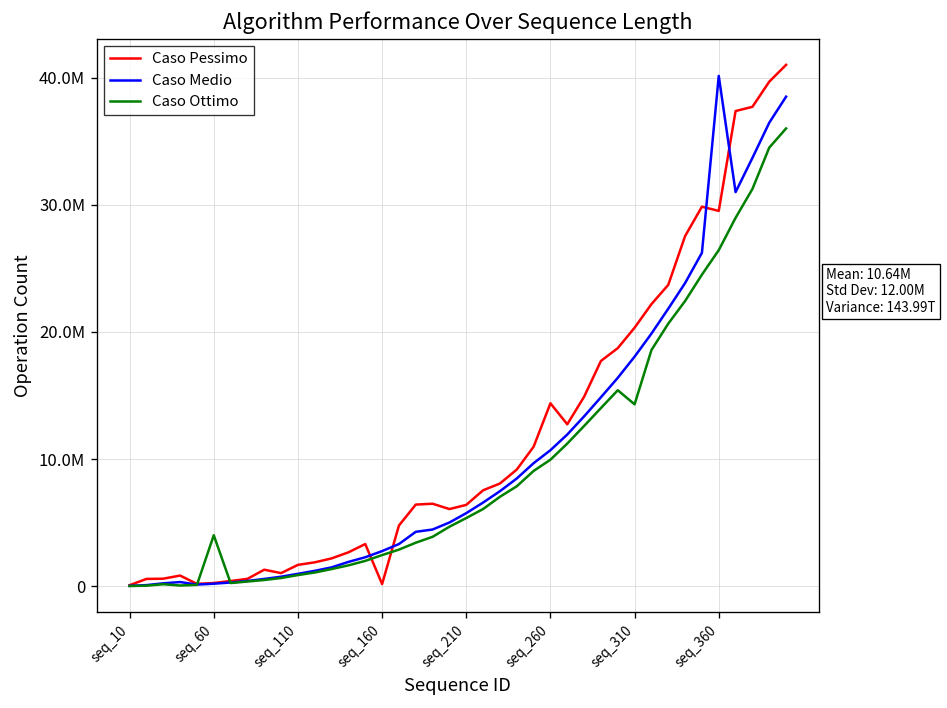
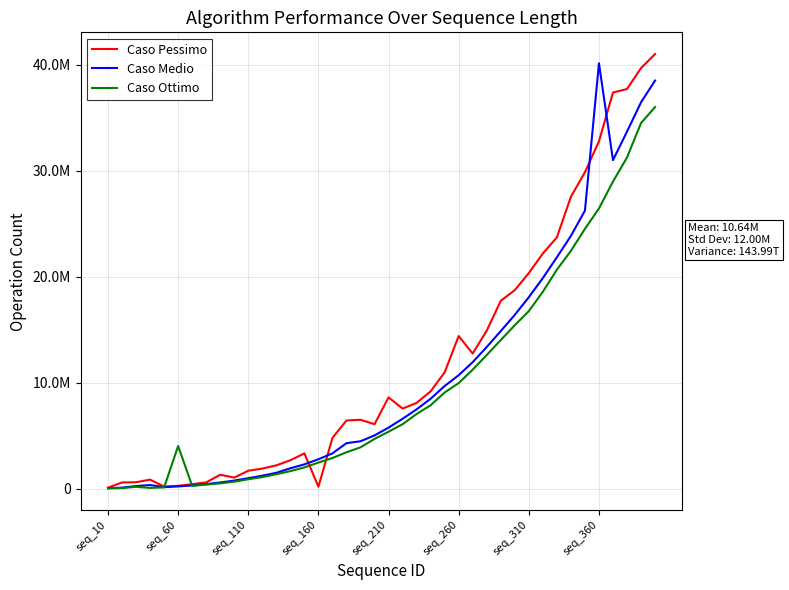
Caso Pessimo, seq_210: 6400000 -> 8600000
Caso Ottimo, seq_310: 14300000 -> 16700000
Caso Pessimo, seq_360: 29500000 -> 32800000
